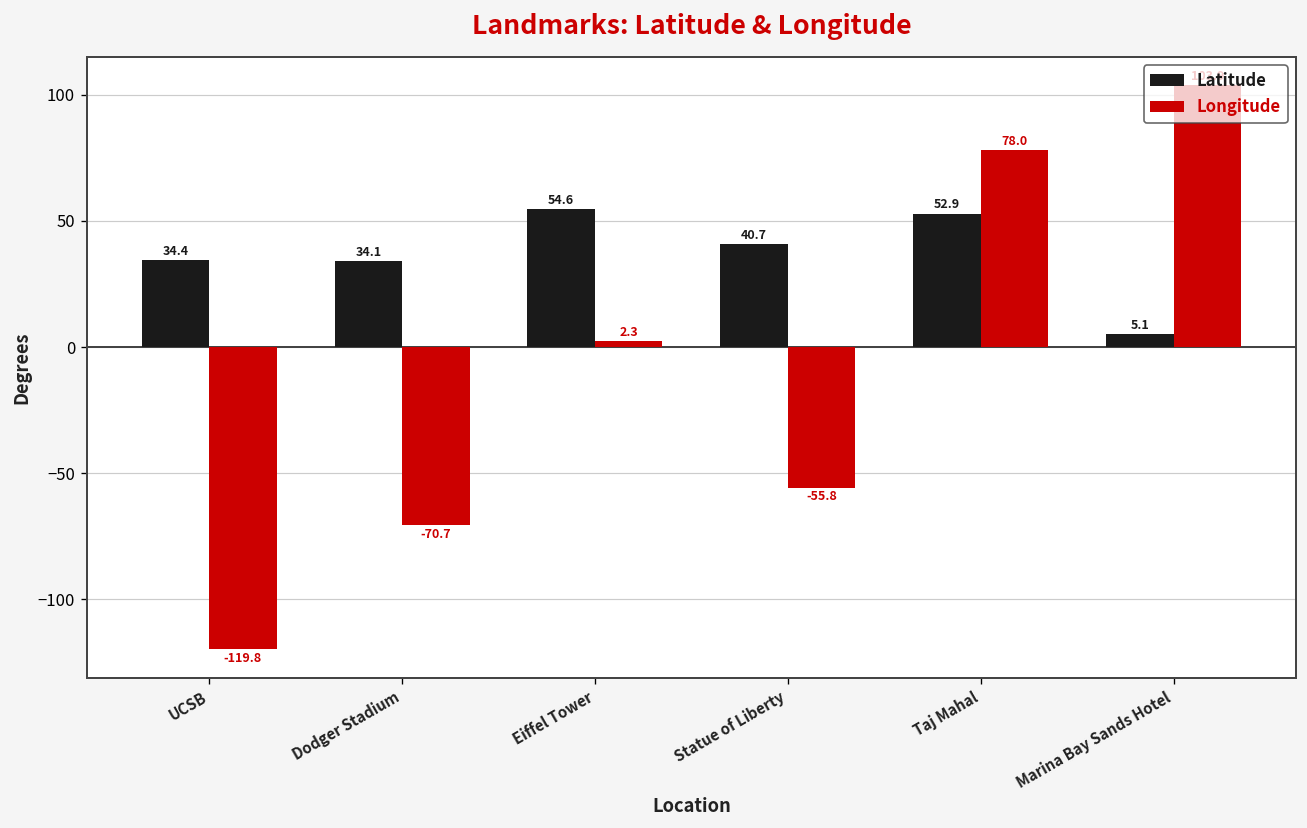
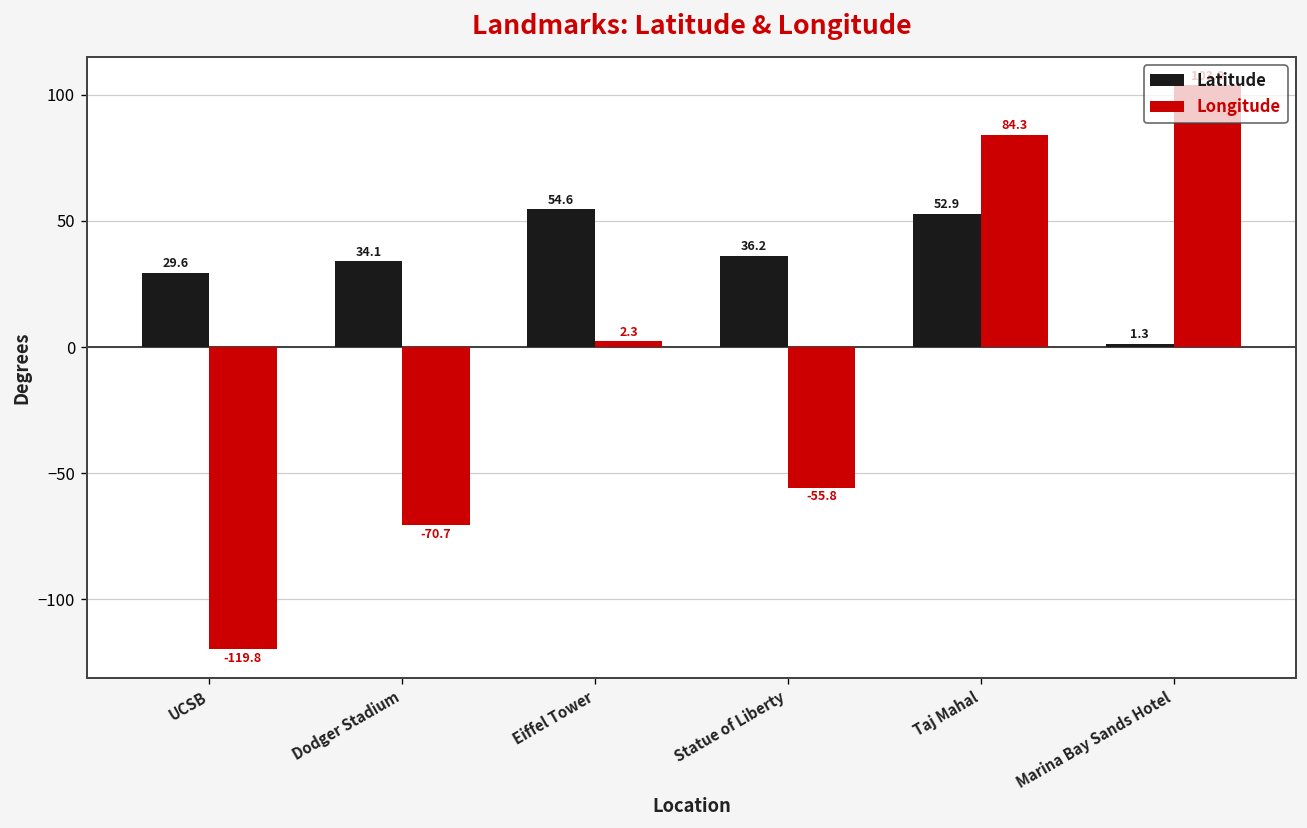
Latitude, UCSB: 34.4 -> 29.6
Latitude, Statue of Liberty: 40.7 -> 36.2
Longitude, Taj Mahal: 78.0 -> 84.3
Latitude, Marina Bay Sands Hotel: 5.1 -> 1.3
